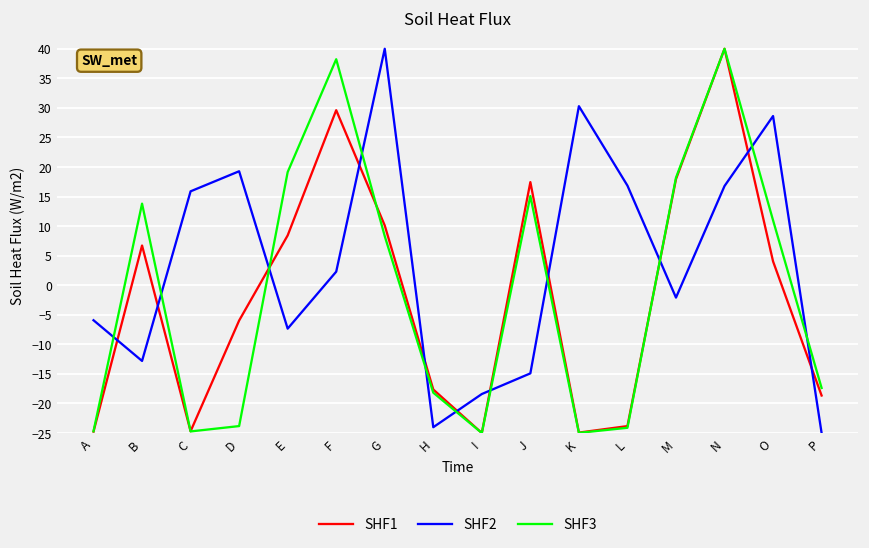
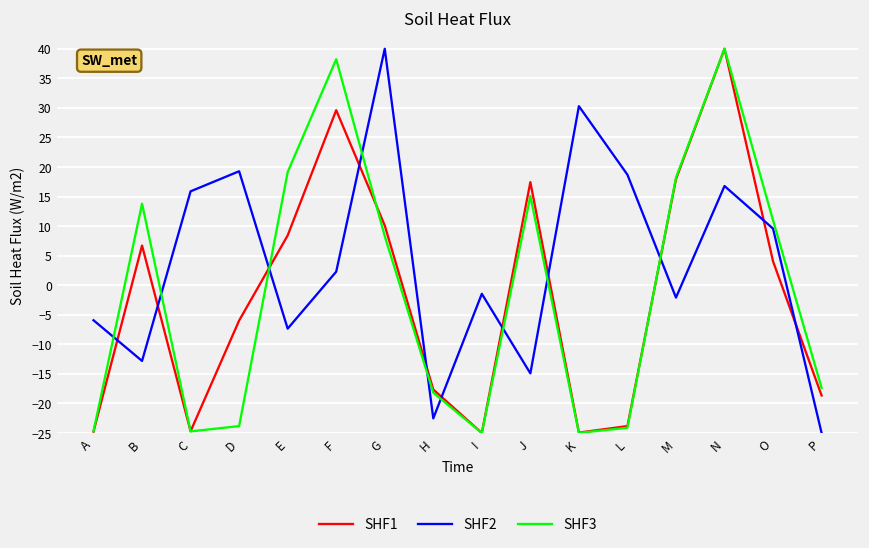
SHF2, H: -24 -> -23
SHF2, I: -18 -> -1
SHF2, L: 17 -> 19
SHF2, O: 29 -> 10
